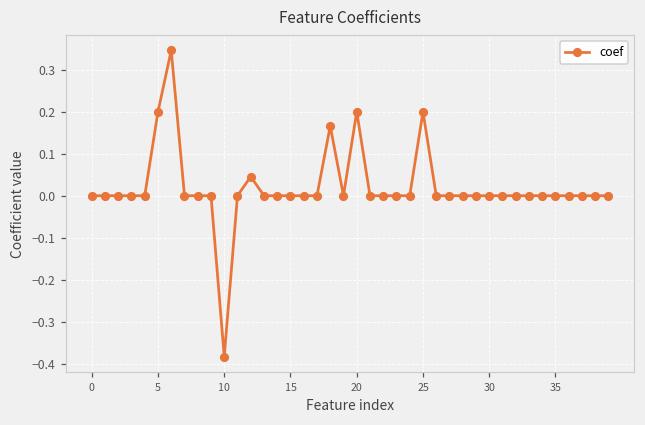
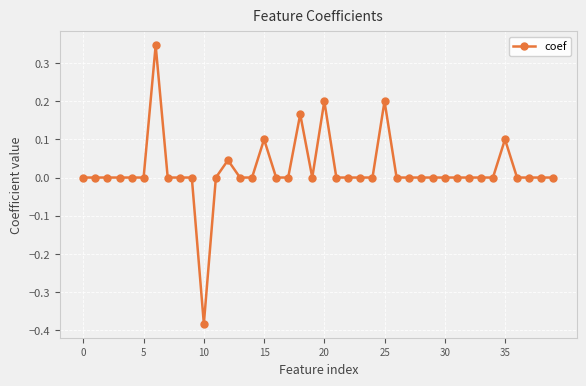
5: 0.2 -> 0.0
15: 0.0 -> 0.1
35: 0.0 -> 0.1
